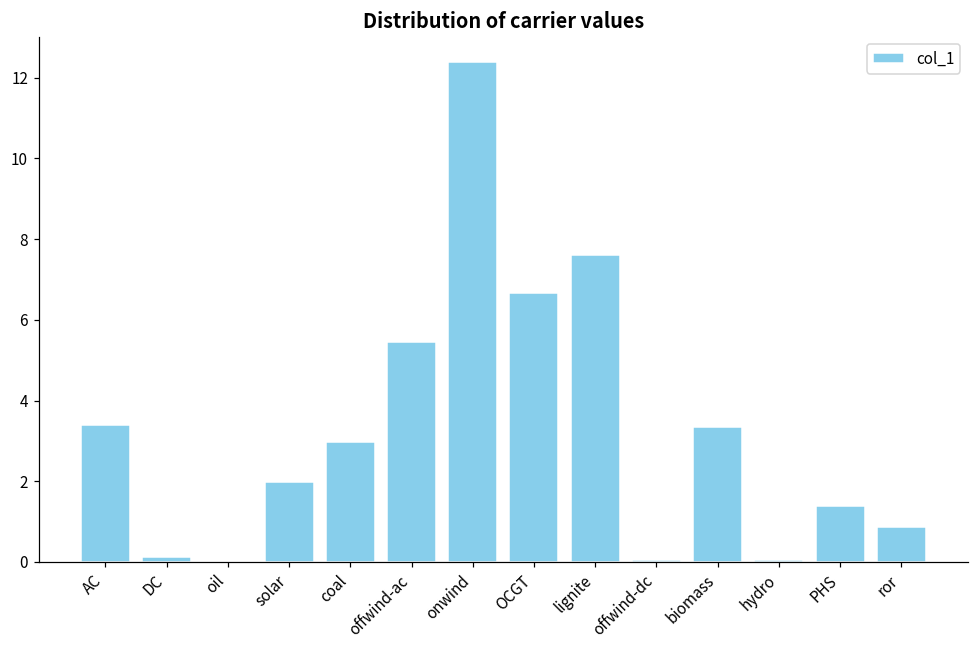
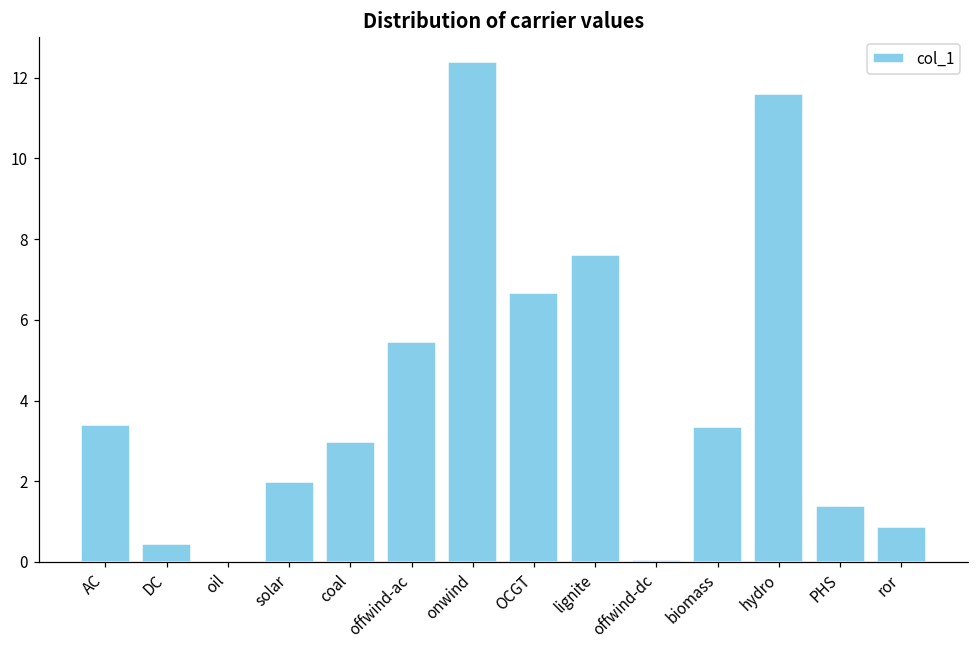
DC: 0.1 -> 0.4
hydro: 0.1 -> 11.6
